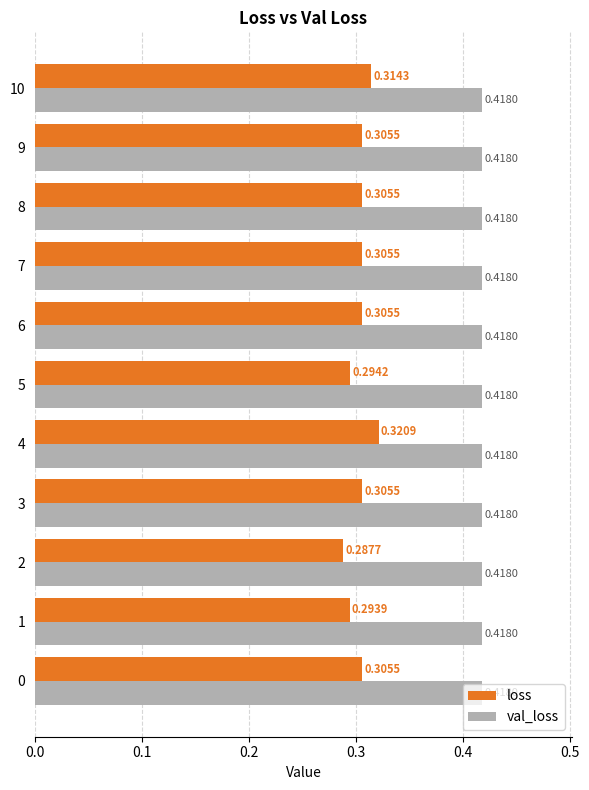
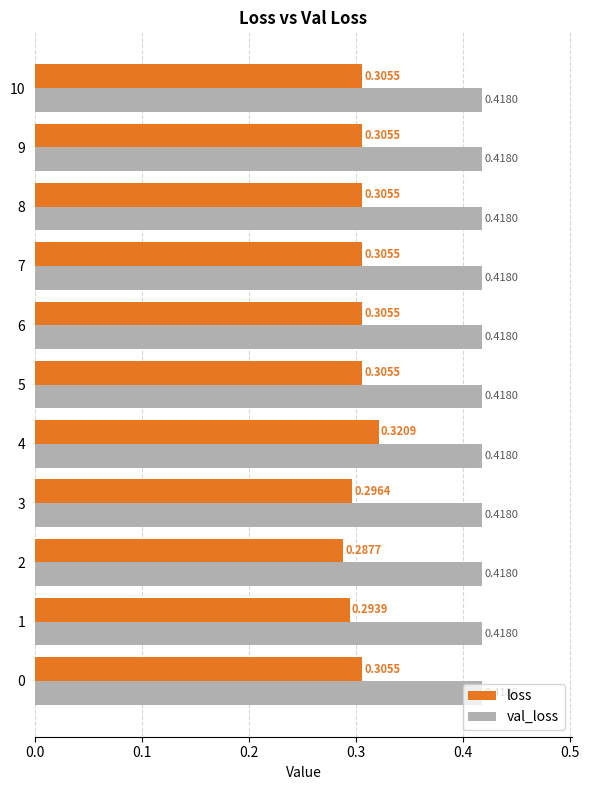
loss, 10: 0.3143 -> 0.3055
loss, 5: 0.2942 -> 0.3055
loss, 3: 0.3055 -> 0.2964
